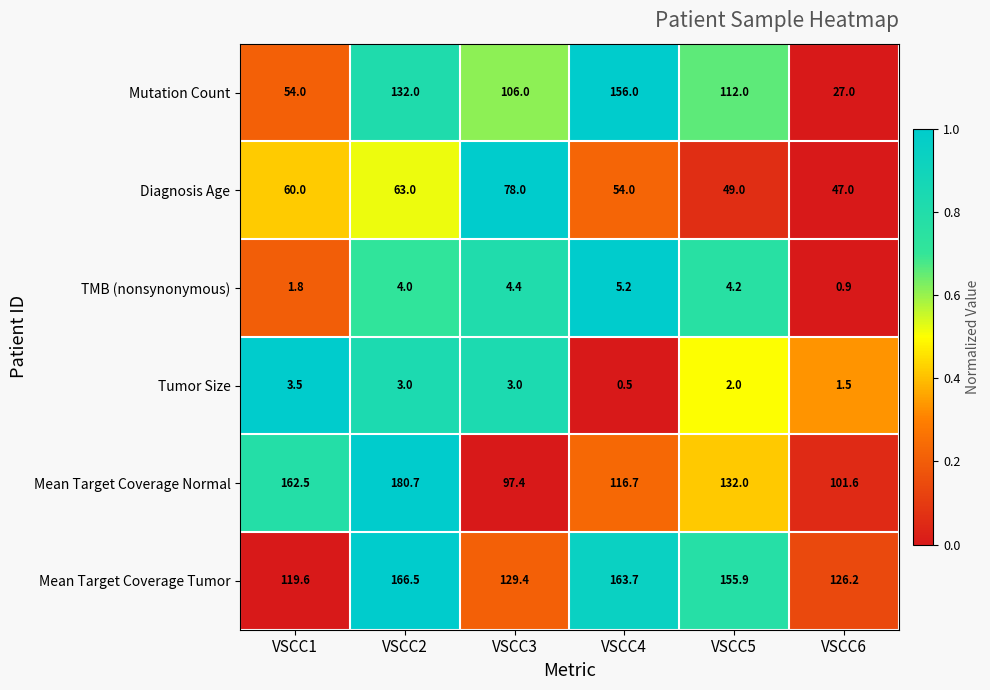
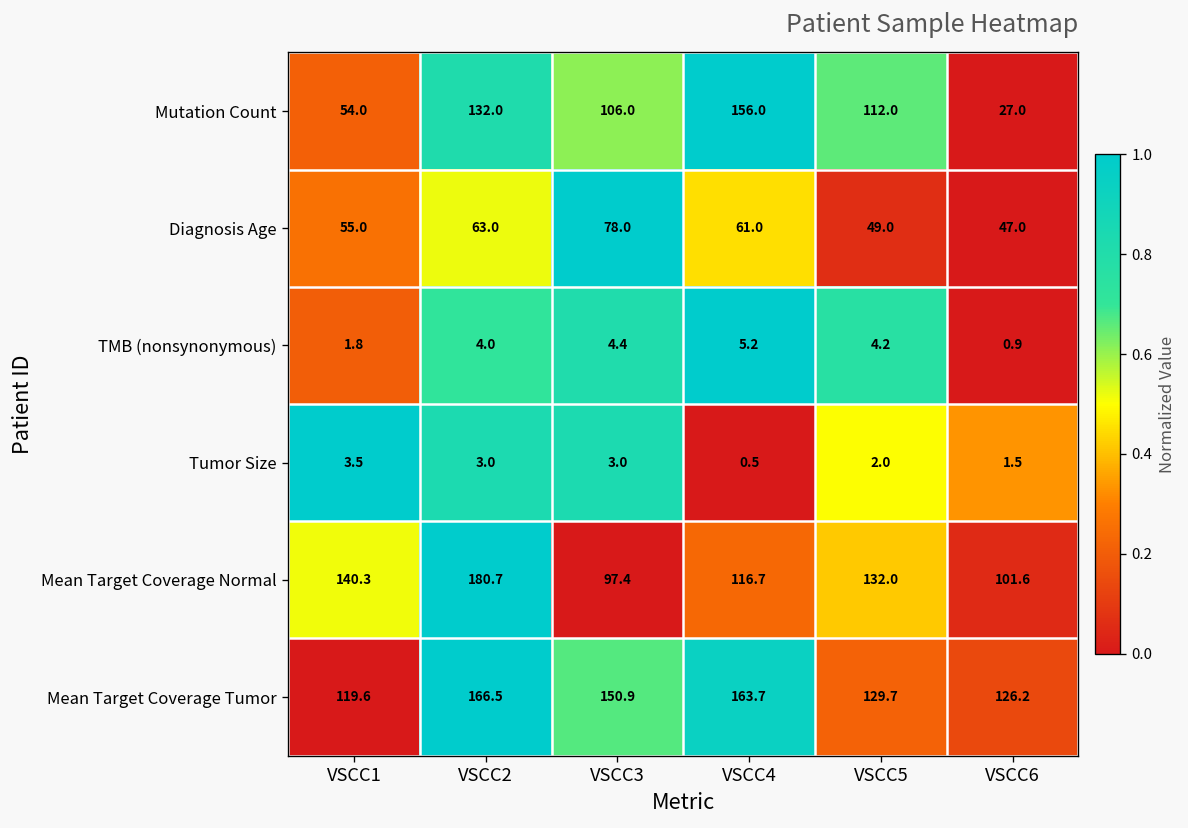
Diagnosis Age, VSCC1: 60.0 -> 55.0
Diagnosis Age, VSCC4: 54.0 -> 61.0
Mean Target Coverage Normal, VSCC1: 162.5 -> 140.3
Mean Target Coverage Tumor, VSCC3: 129.4 -> 150.9
Mean Target Coverage Tumor, VSCC5: 155.9 -> 129.7
